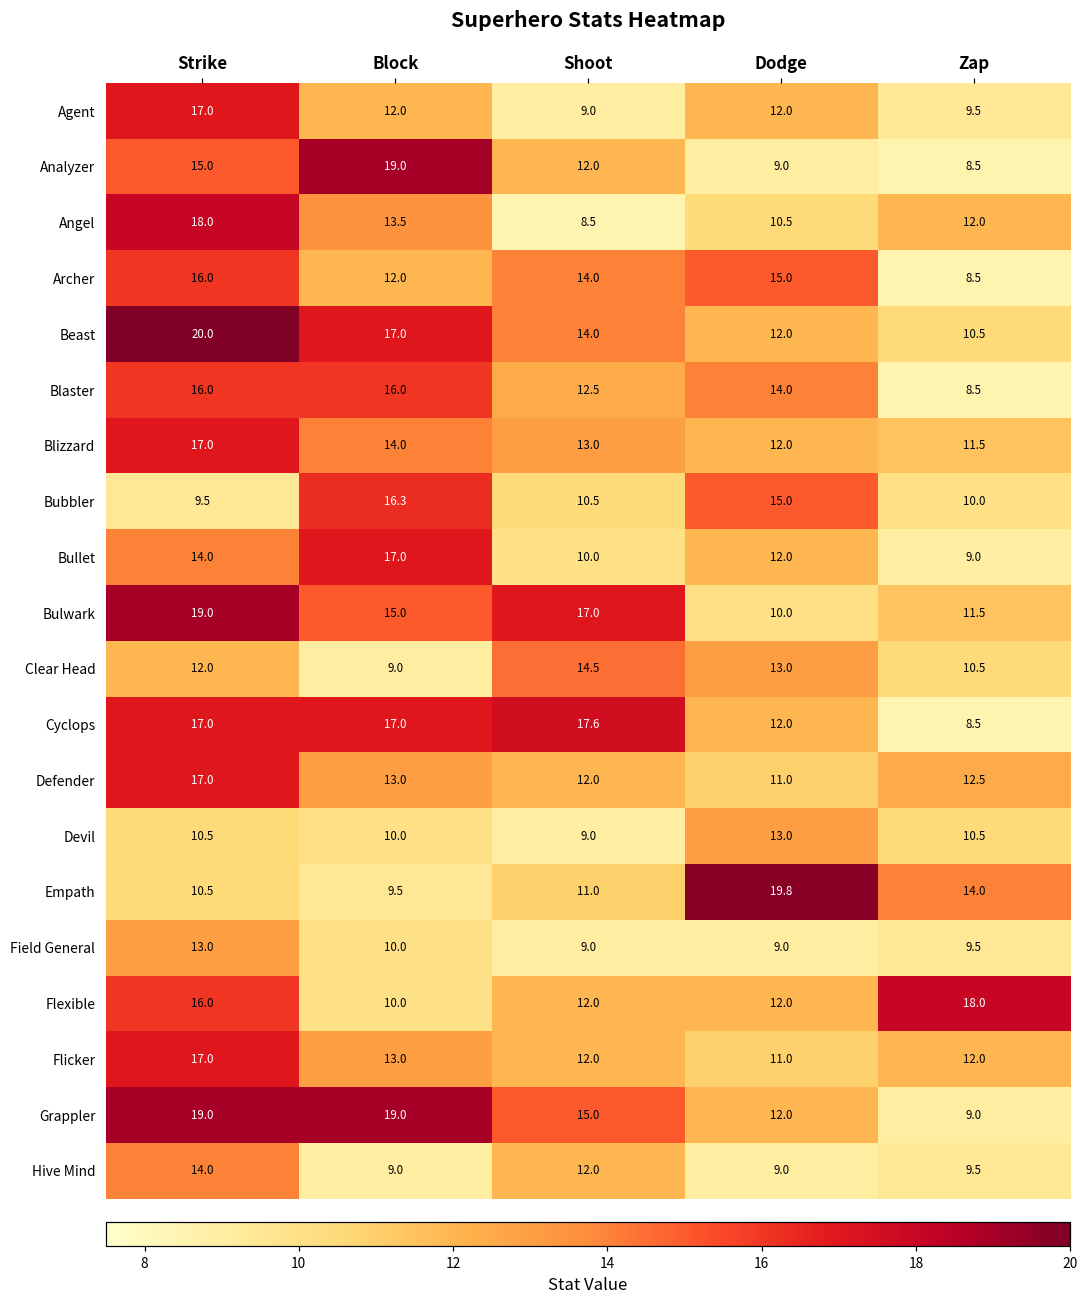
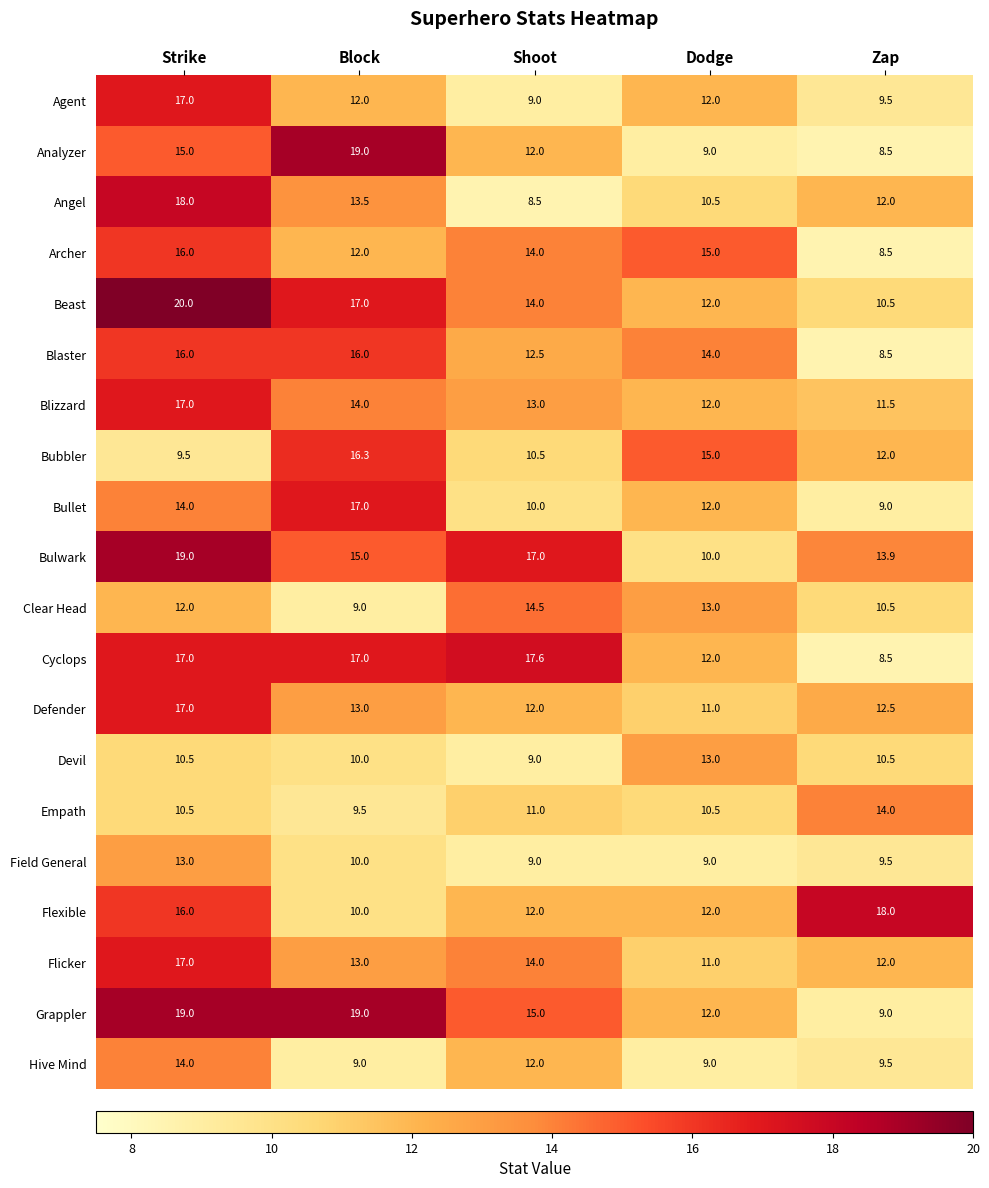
Bubbler, Zap: 10.0 -> 12.0
Bulwark, Zap: 11.5 -> 13.9
Empath, Dodge: 19.8 -> 10.5
Flicker, Shoot: 12.0 -> 14.0
